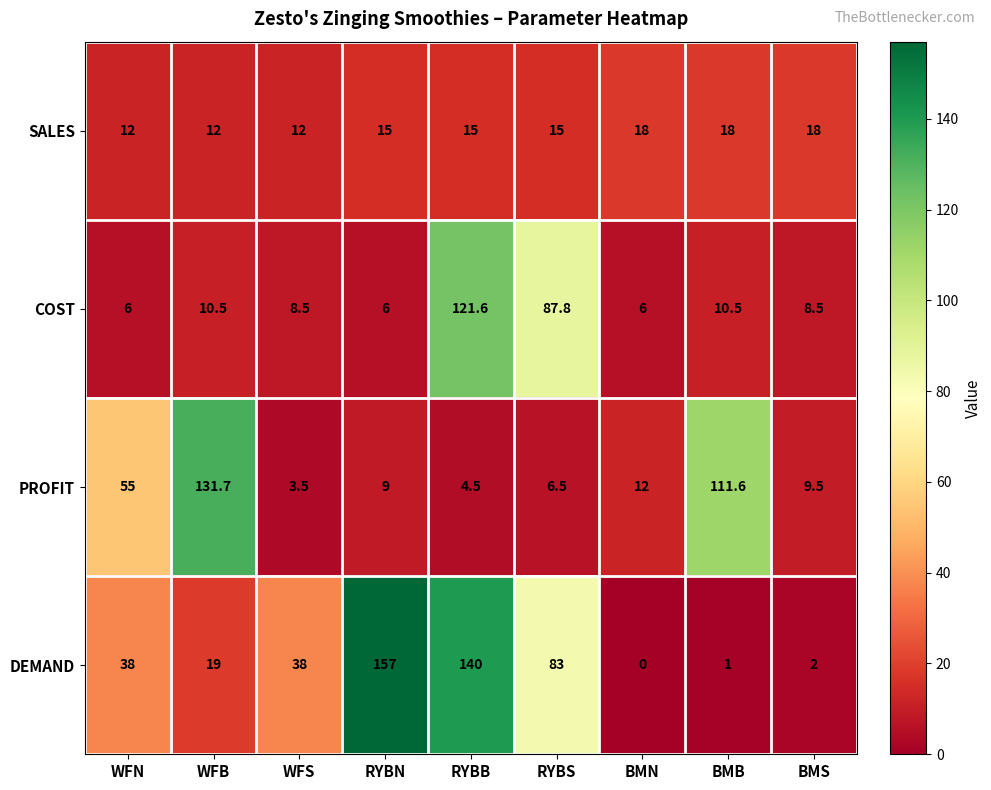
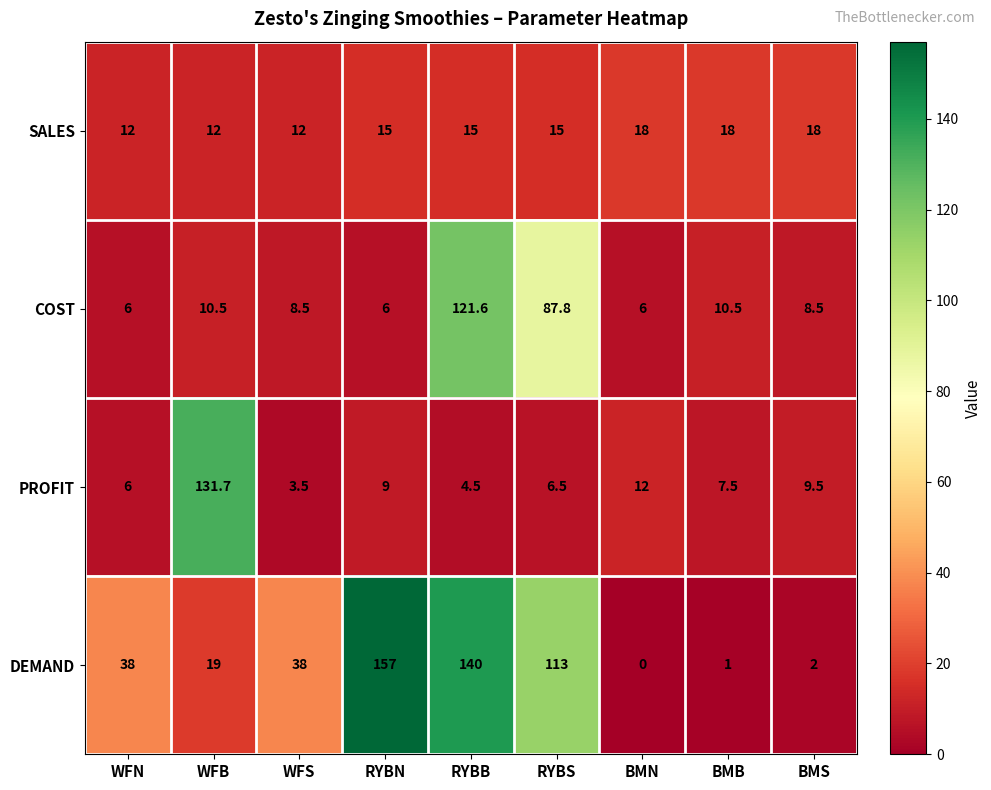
PROFIT, WFN: 55 -> 6
PROFIT, BMB: 111.6 -> 7.5
DEMAND, RYBS: 83 -> 113
